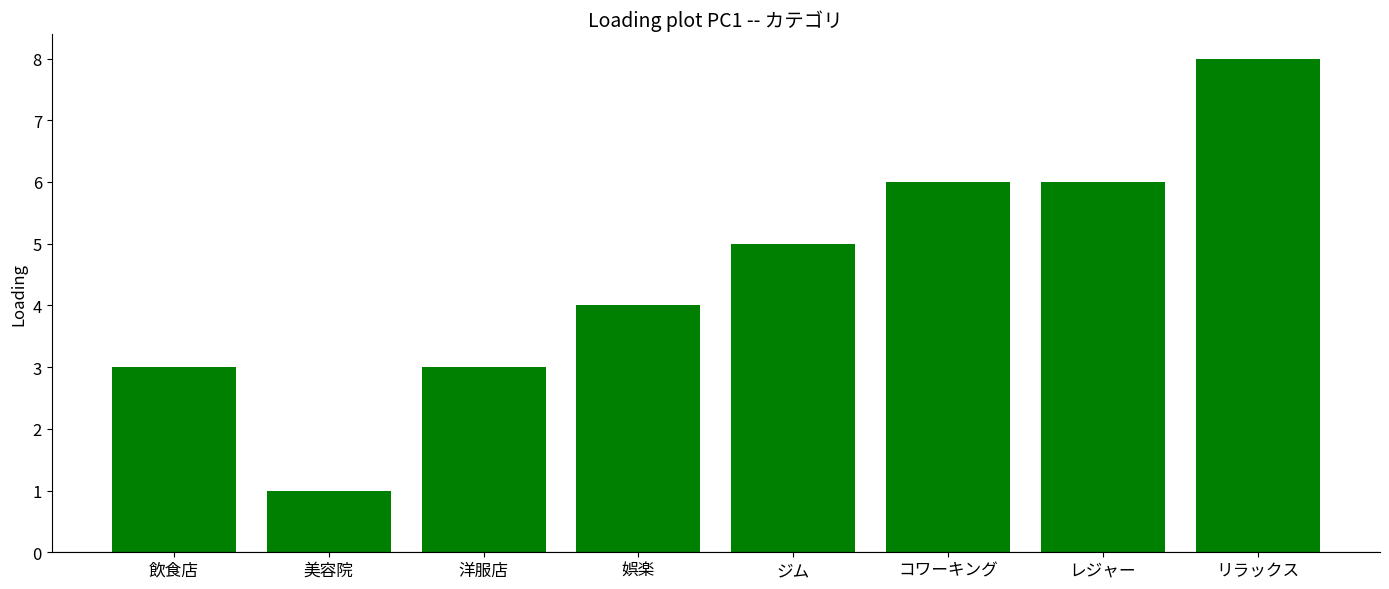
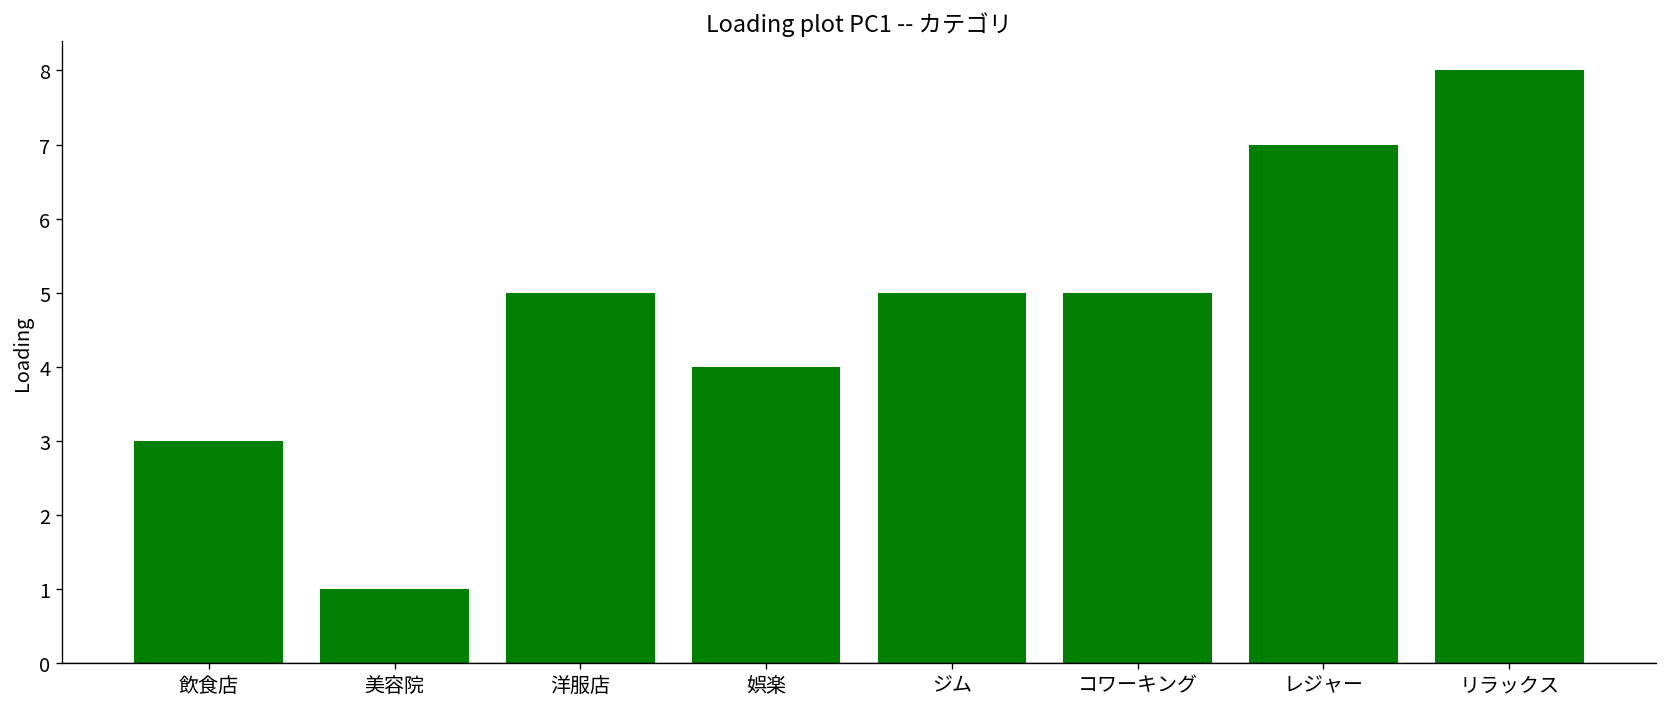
洋服店: 3 -> 5
コワーキング: 6 -> 5
レジャー: 6 -> 7
